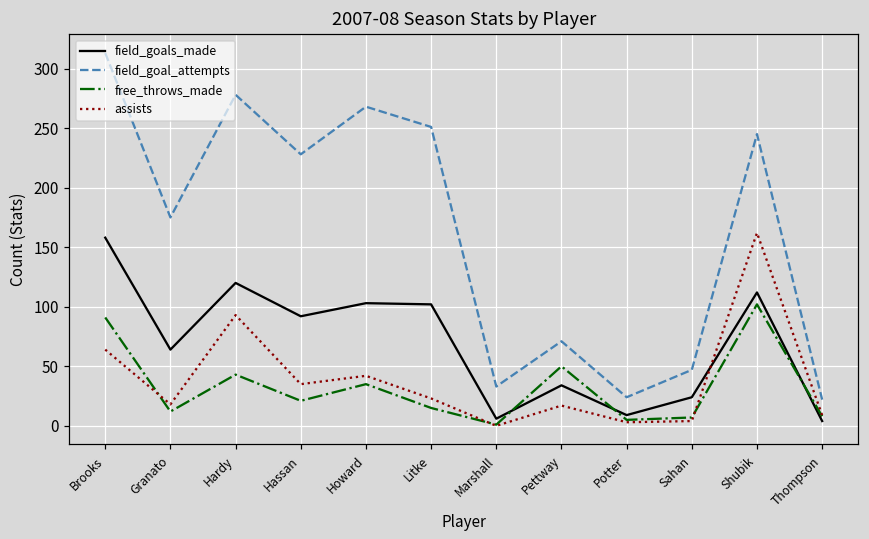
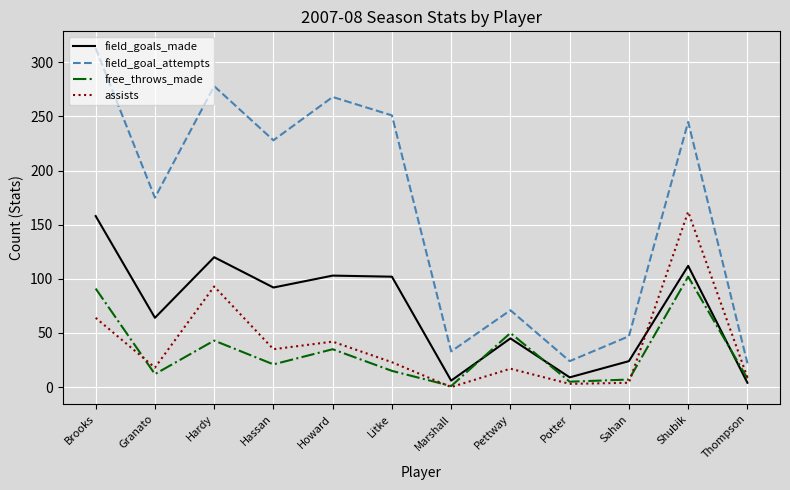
field_goals_made, Pettway: 34 -> 45
